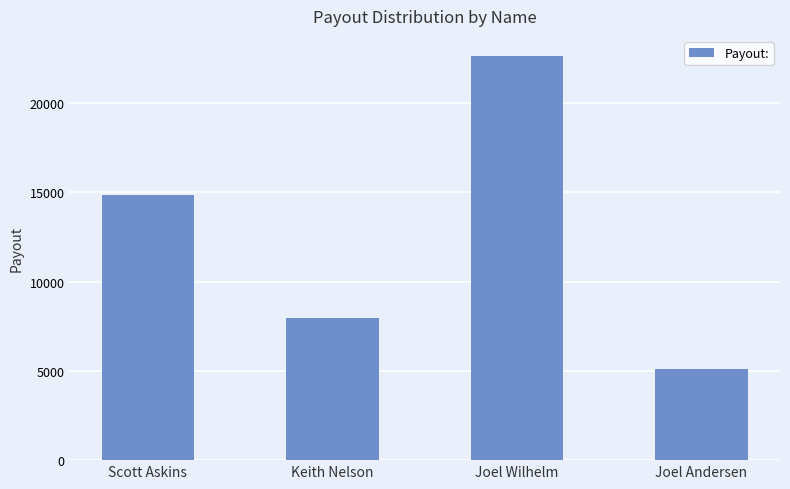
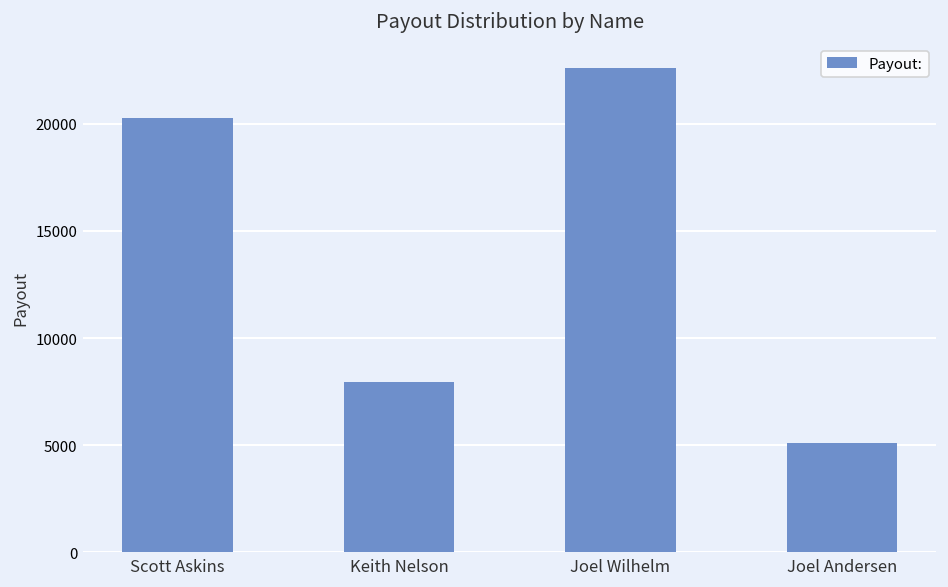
Scott Askins: 14800 -> 20300
